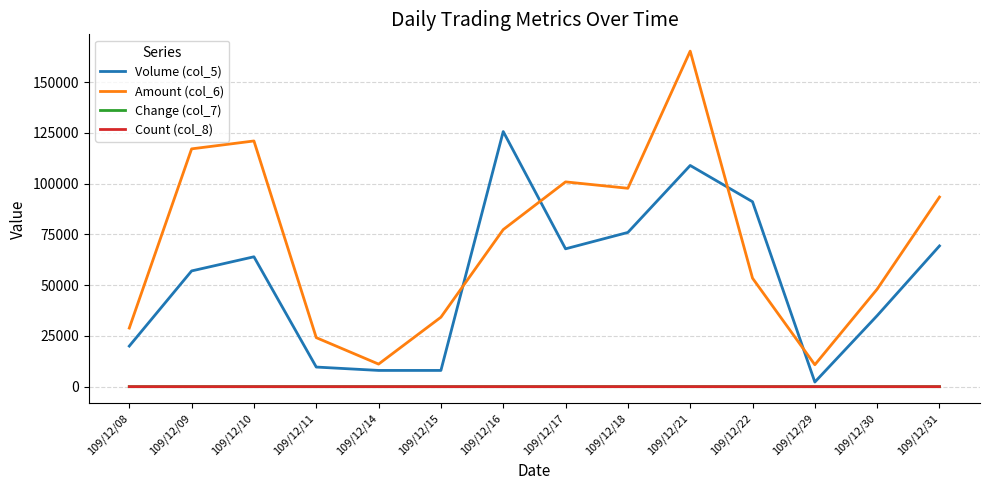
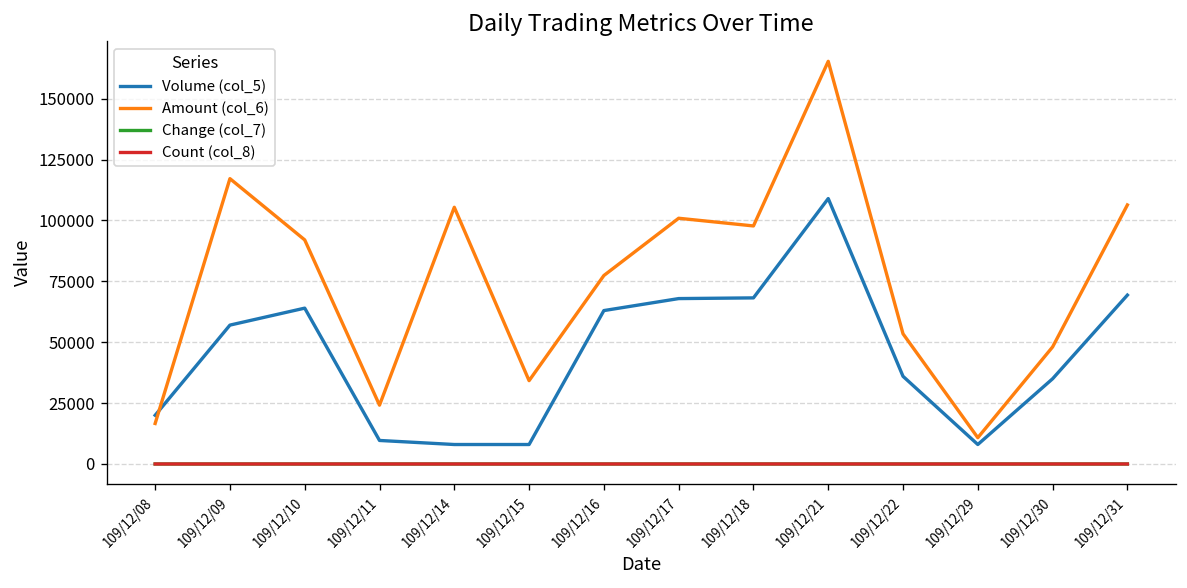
Amount (col_6), 109/12/08: 29000 -> 17000
Amount (col_6), 109/12/10: 121000 -> 92000
Amount (col_6), 109/12/14: 11000 -> 105000
Volume (col_5), 109/12/16: 126000 -> 63000
Volume (col_5), 109/12/18: 76000 -> 68000
Volume (col_5), 109/12/22: 91000 -> 36000
Volume (col_5), 109/12/29: 2000 -> 8000
Amount (col_6), 109/12/31: 93000 -> 106000
